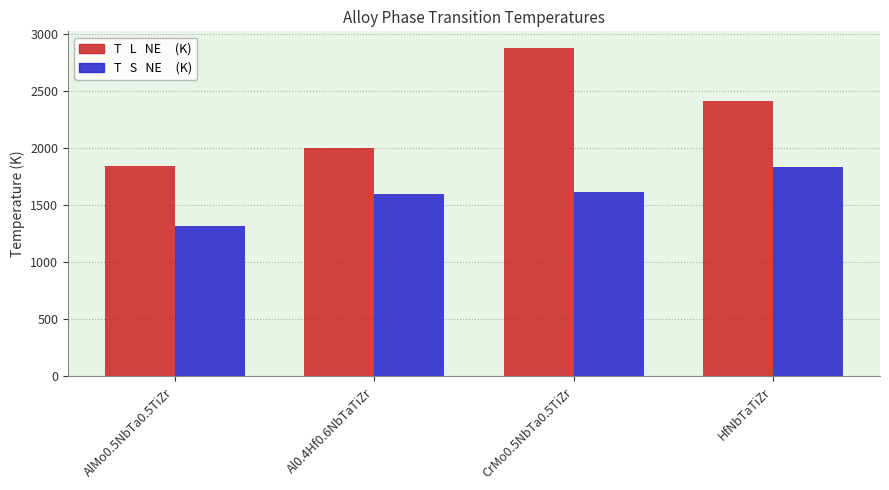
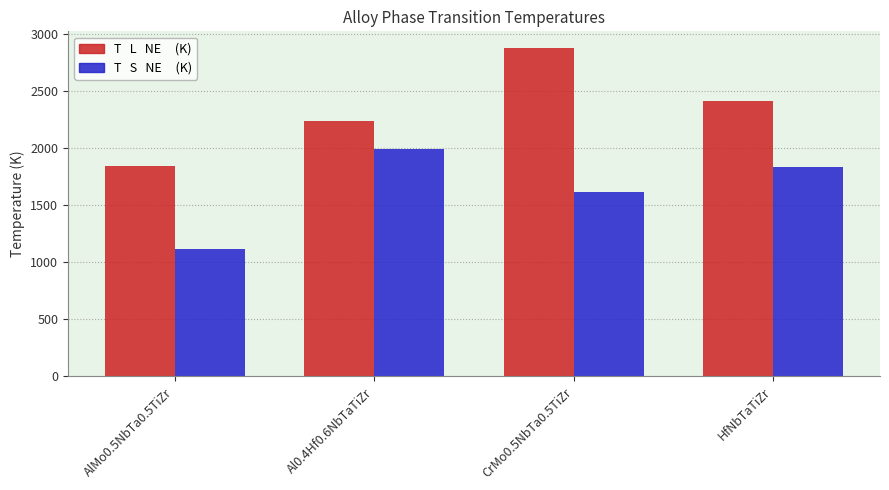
T S NE (K), AlMo0.5NbTa0.5TiZr: 1310 -> 1110
T L NE (K), Al0.4Hf0.6NbTaTiZr: 2000 -> 2240
T S NE (K), Al0.4Hf0.6NbTaTiZr: 1600 -> 1990
